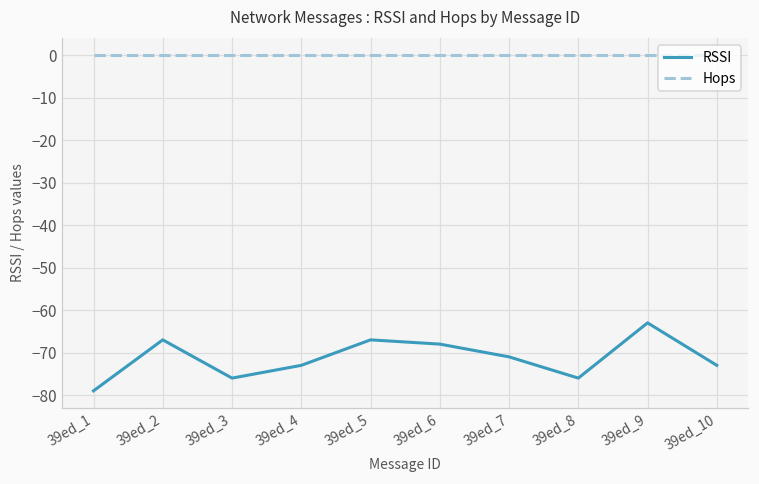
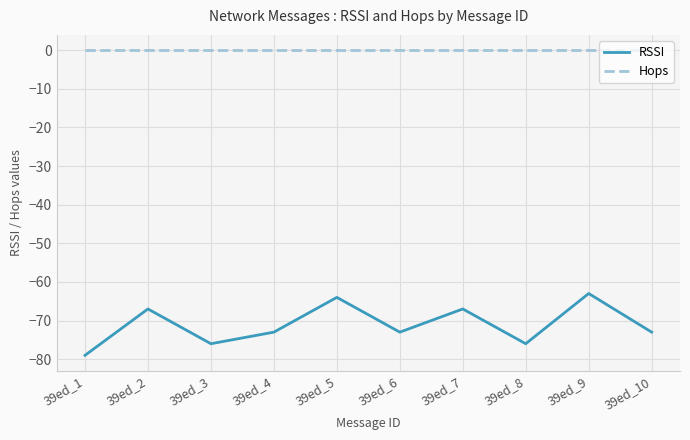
RSSI, 39ed_5: -67 -> -64
RSSI, 39ed_6: -68 -> -73
RSSI, 39ed_7: -71 -> -67
